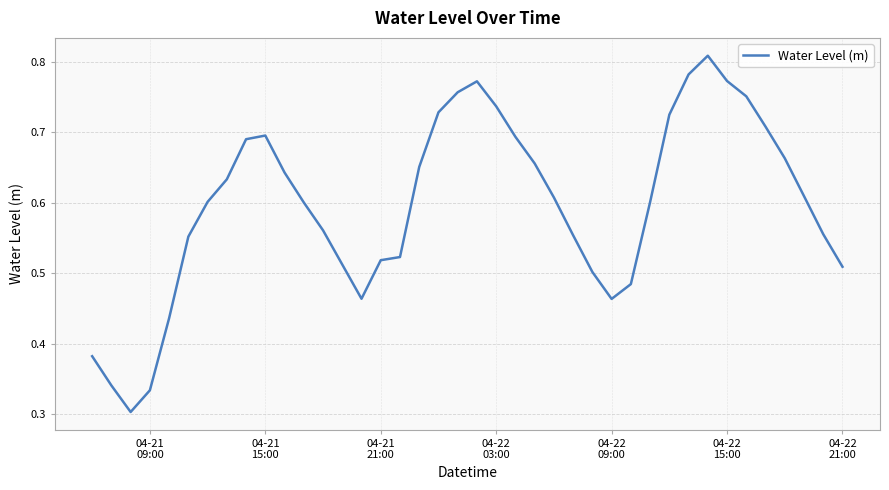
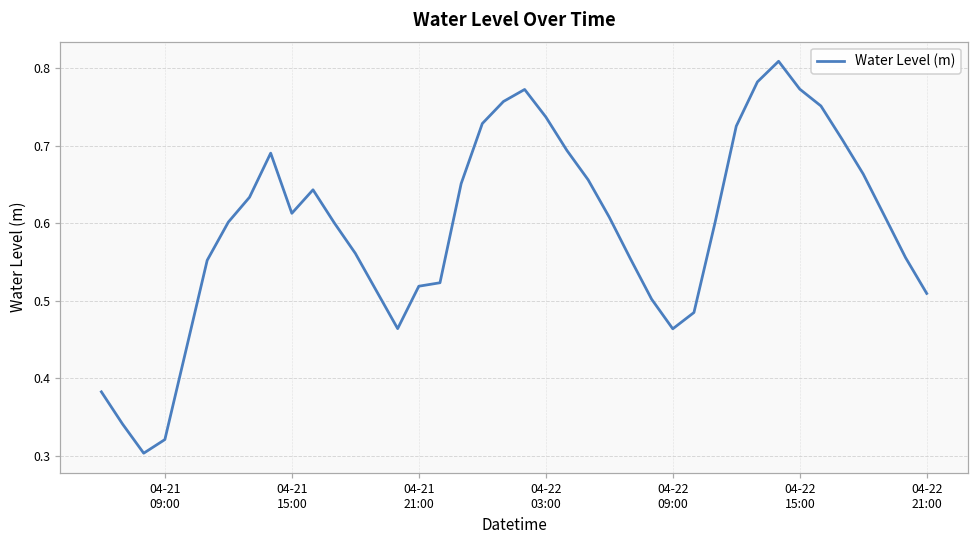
04-21 09:00: 0.33 -> 0.32
04-21 15:00: 0.70 -> 0.61
